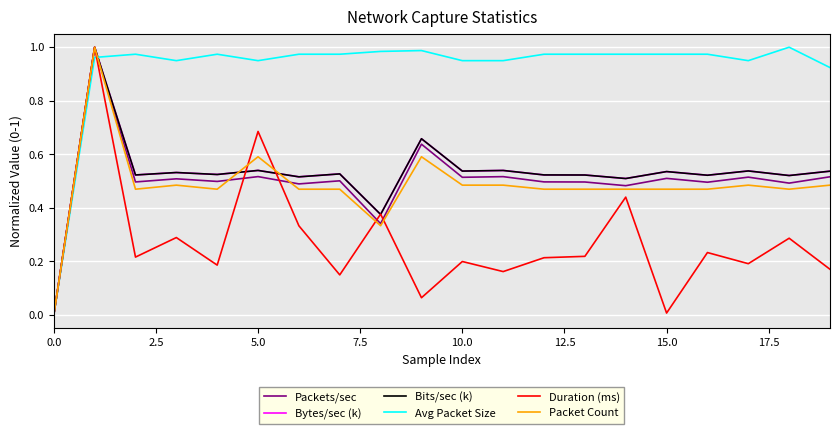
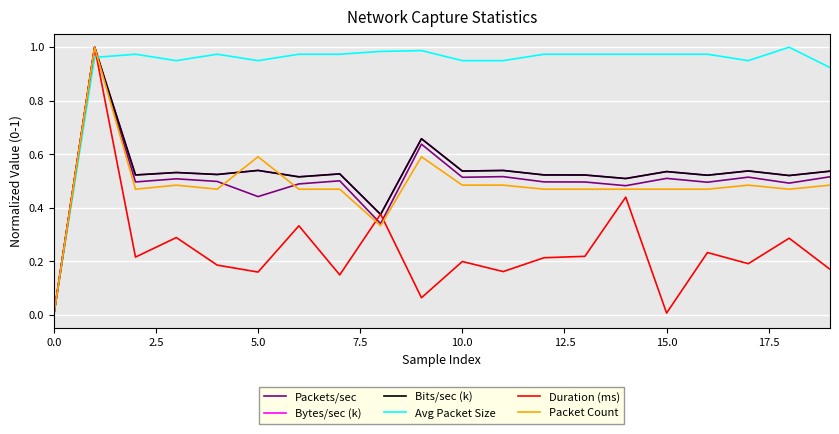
Packets/sec, 5.0: 0.52 -> 0.44
Duration (ms), 5.0: 0.69 -> 0.16
